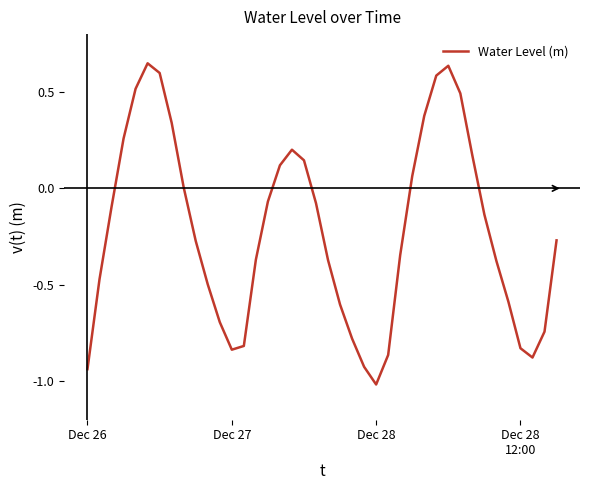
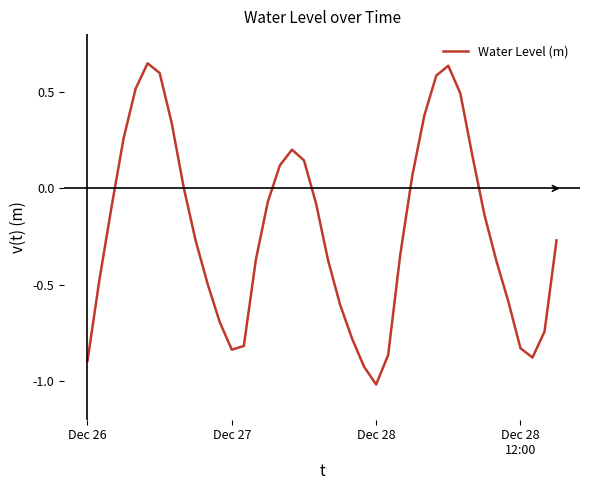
Dec 26: -0.94 -> -0.90
